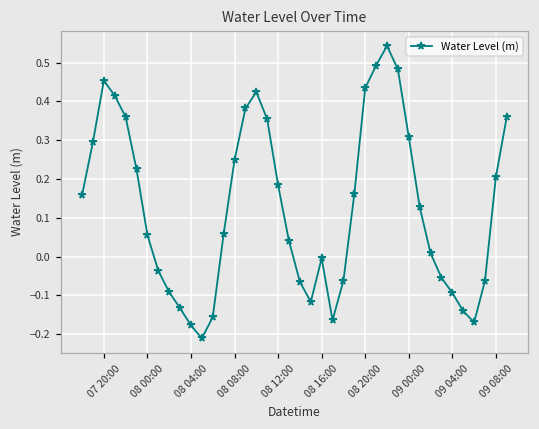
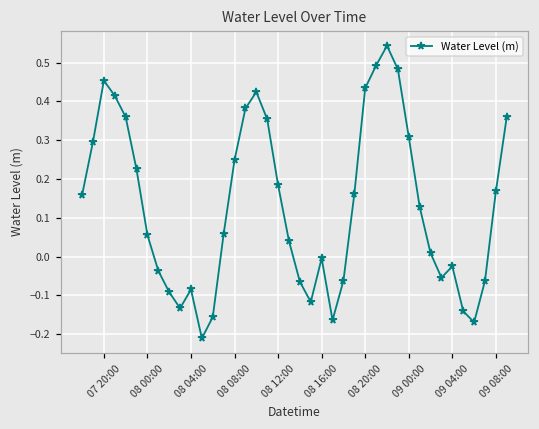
08 04:00: -0.18 -> -0.09
09 04:00: -0.09 -> -0.03
09 08:00: 0.21 -> 0.17
